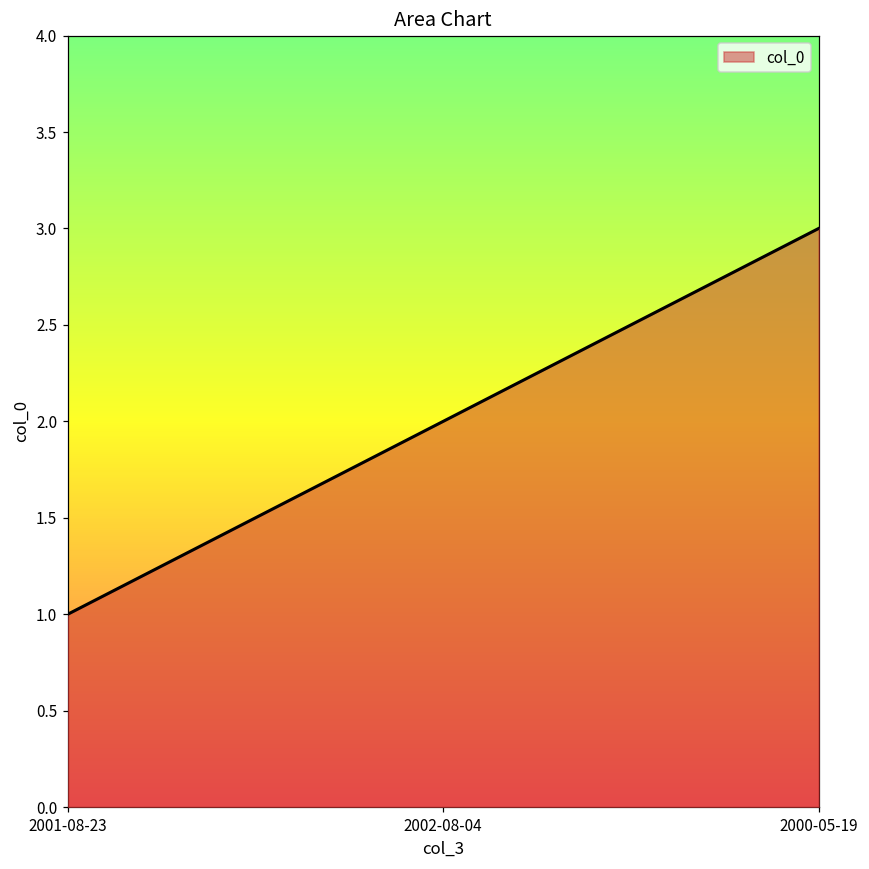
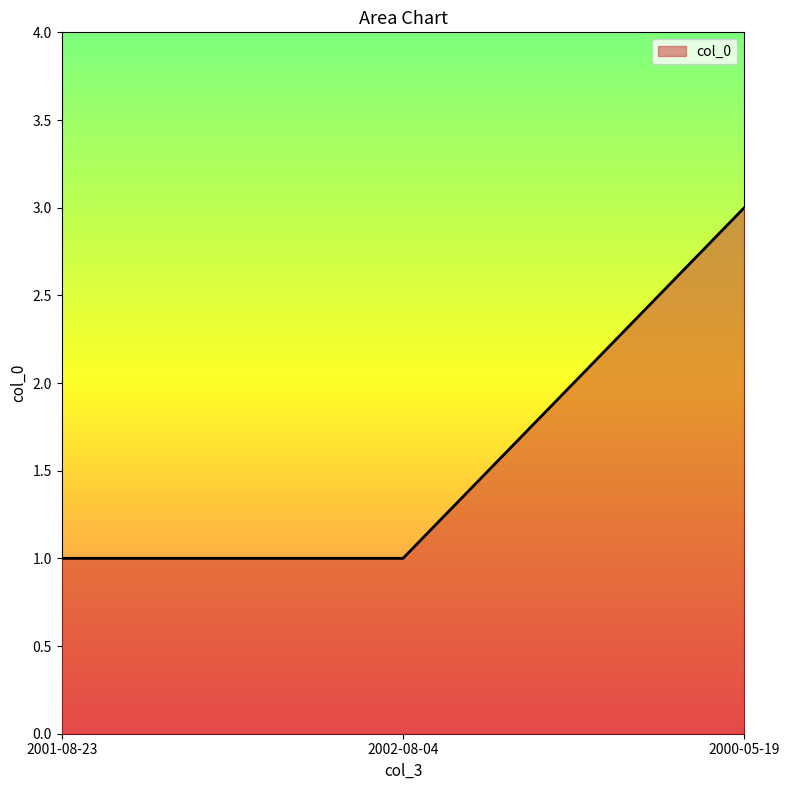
2002-08-04: 2 -> 1
